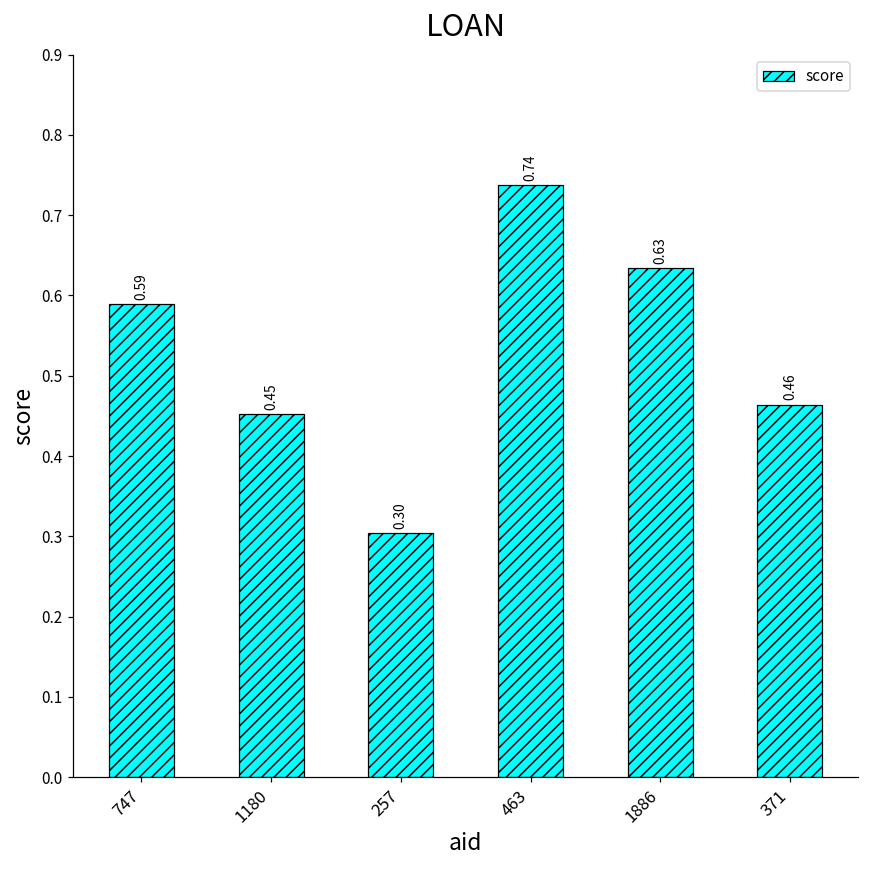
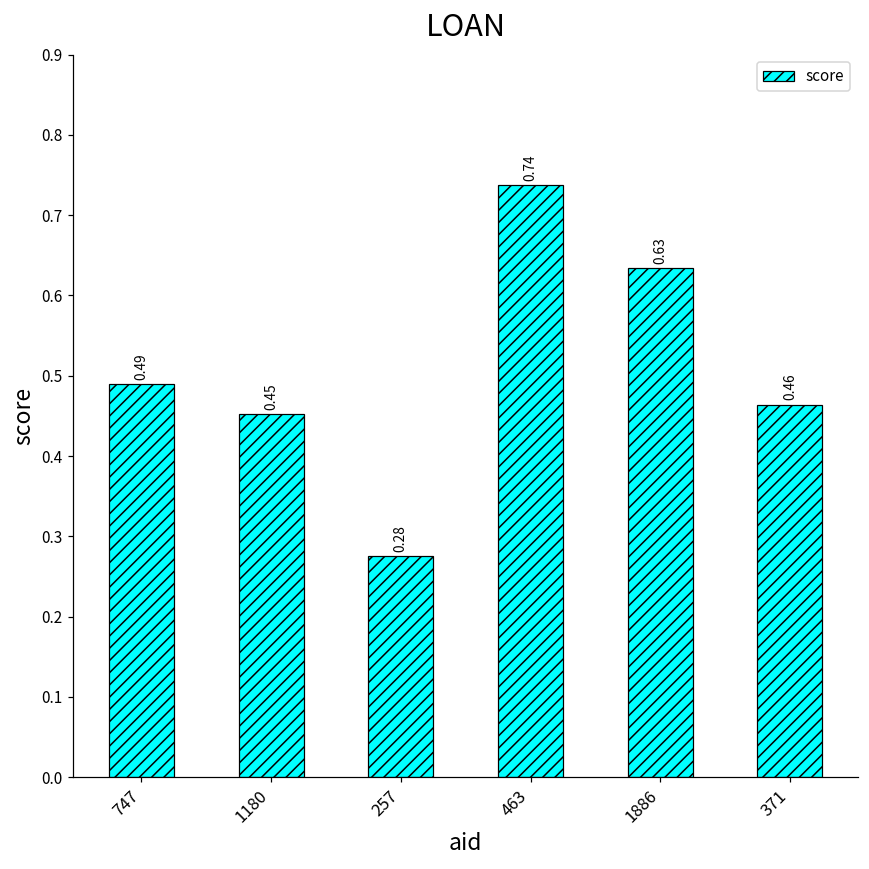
747: 0.59 -> 0.49
257: 0.30 -> 0.28
